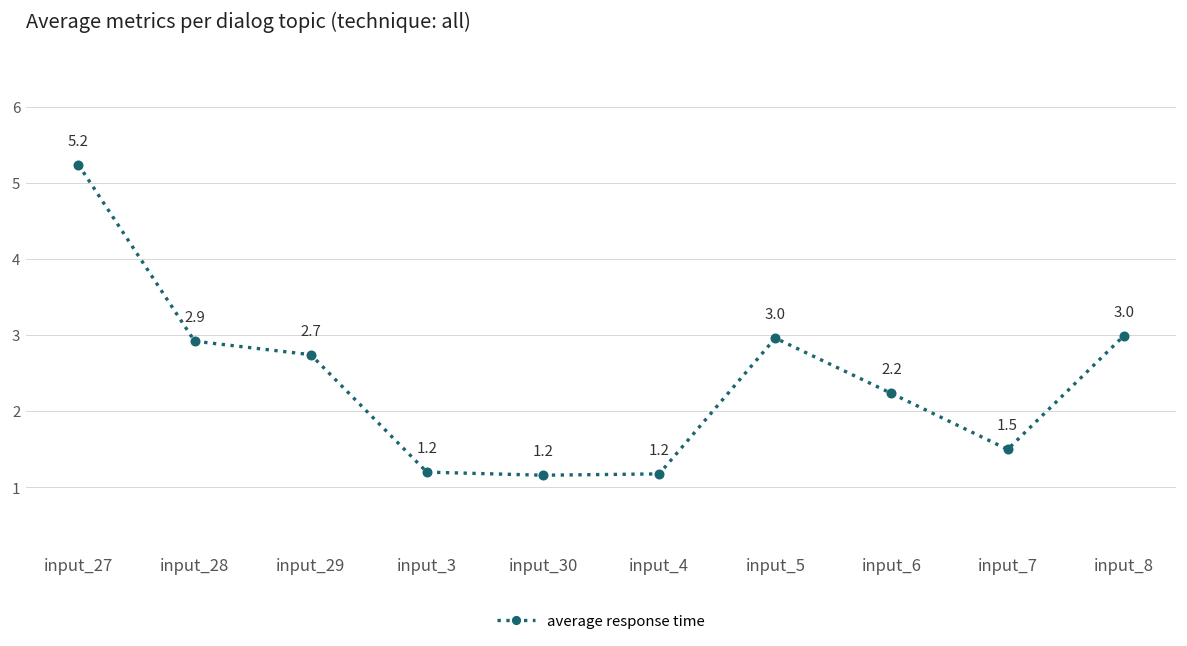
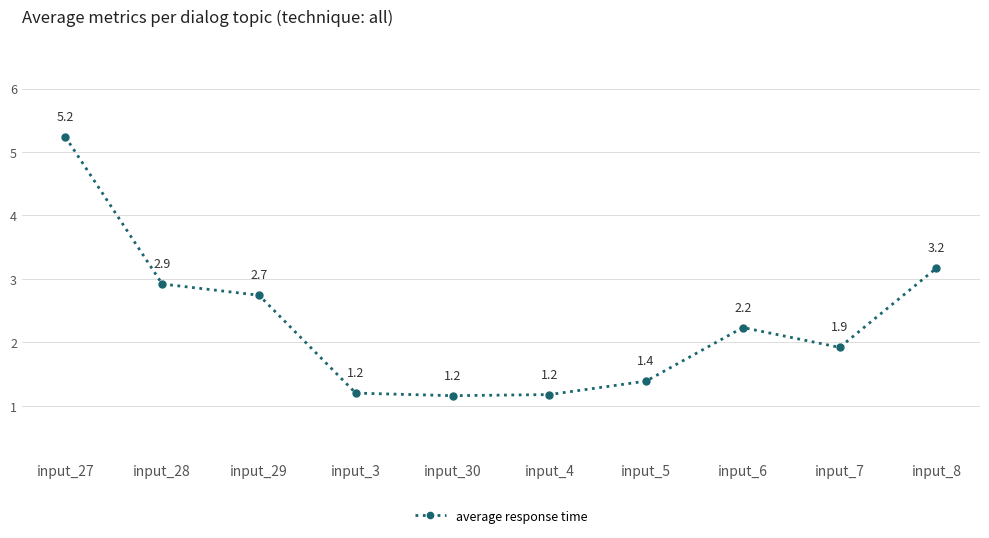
input_5: 3.0 -> 1.4
input_7: 1.5 -> 1.9
input_8: 3.0 -> 3.2
